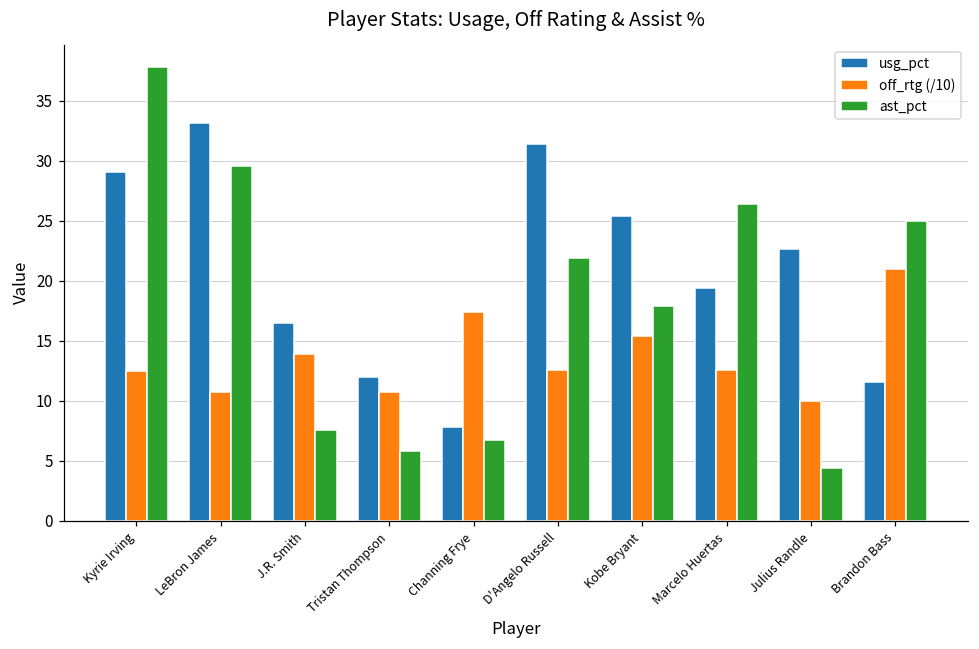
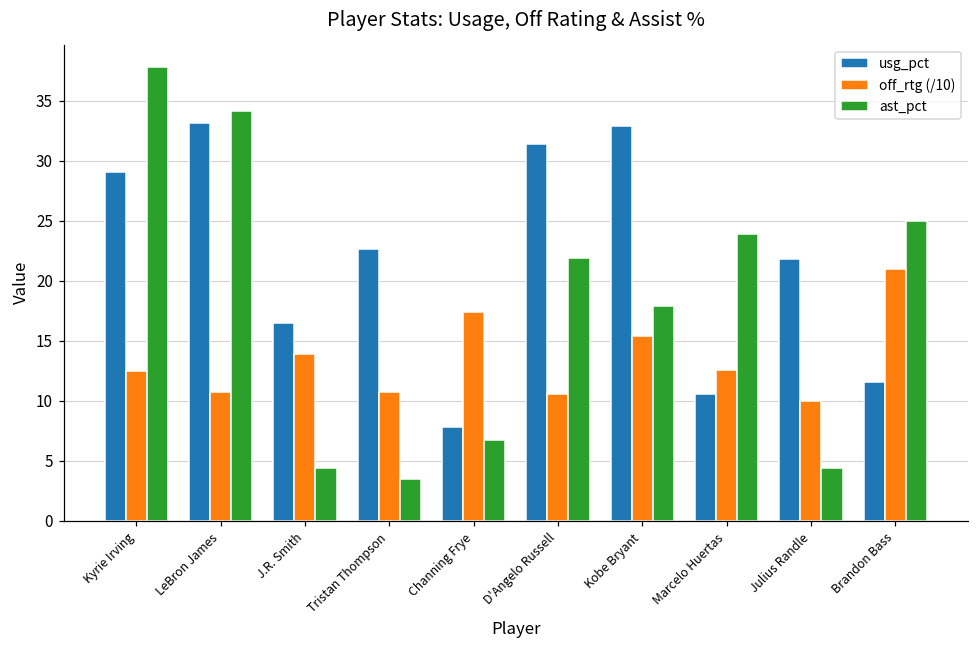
ast_pct, LeBron James: 29.6 -> 34.2
ast_pct, J.R. Smith: 7.6 -> 4.4
usg_pct, Tristan Thompson: 12.0 -> 22.7
ast_pct, Tristan Thompson: 5.8 -> 3.5
off_rtg (/10), D'Angelo Russell: 12.6 -> 10.6
usg_pct, Kobe Bryant: 25.4 -> 32.9
usg_pct, Marcelo Huertas: 19.4 -> 10.6
ast_pct, Marcelo Huertas: 26.4 -> 23.9
usg_pct, Julius Randle: 22.7 -> 21.8
